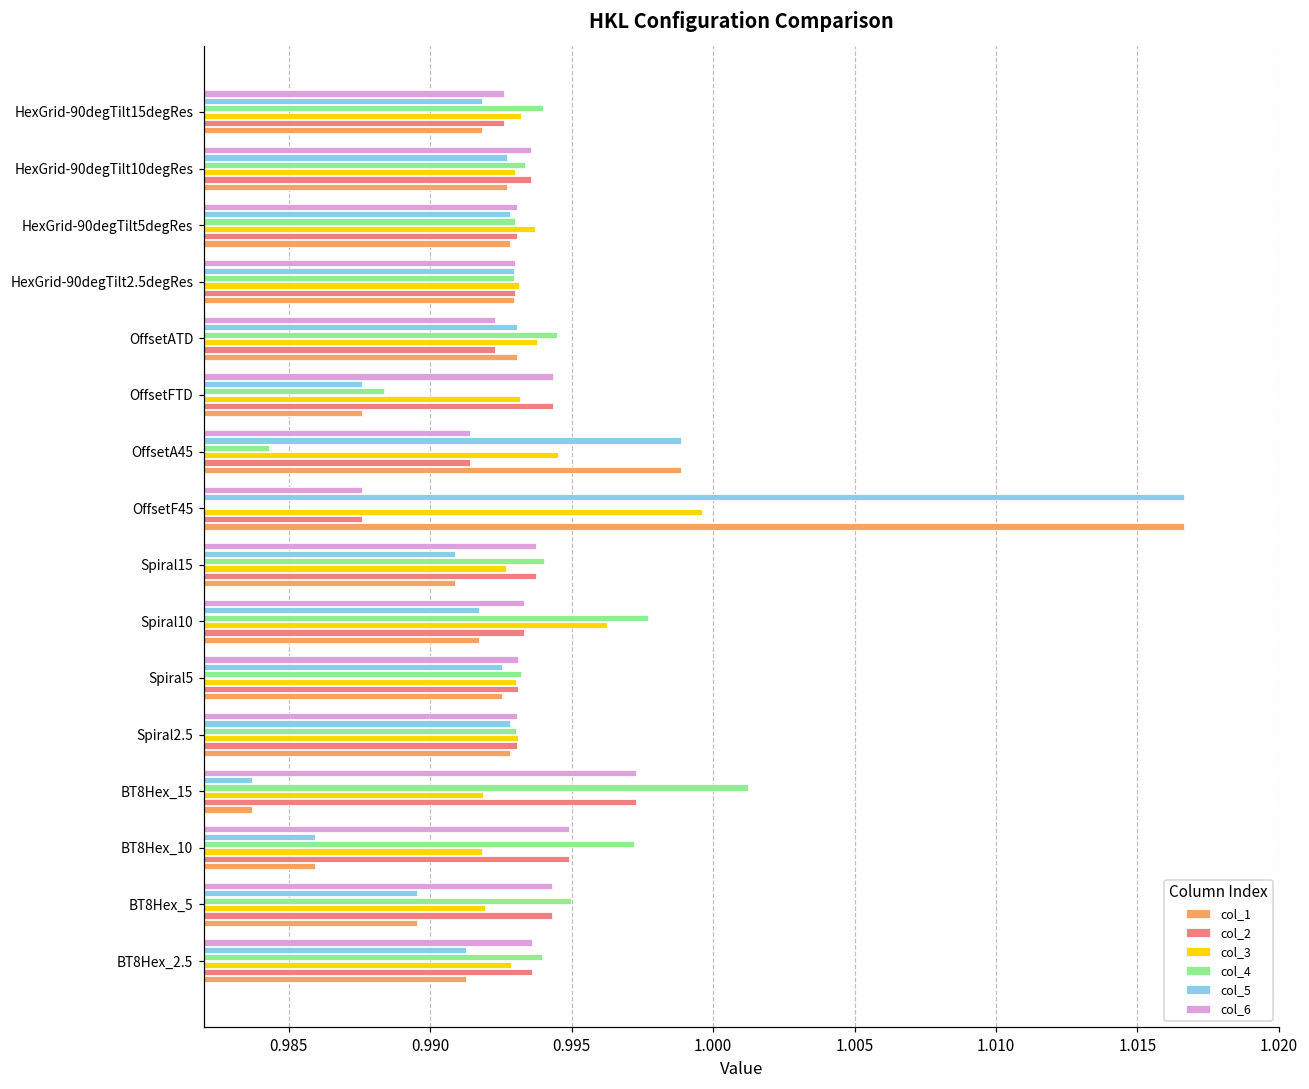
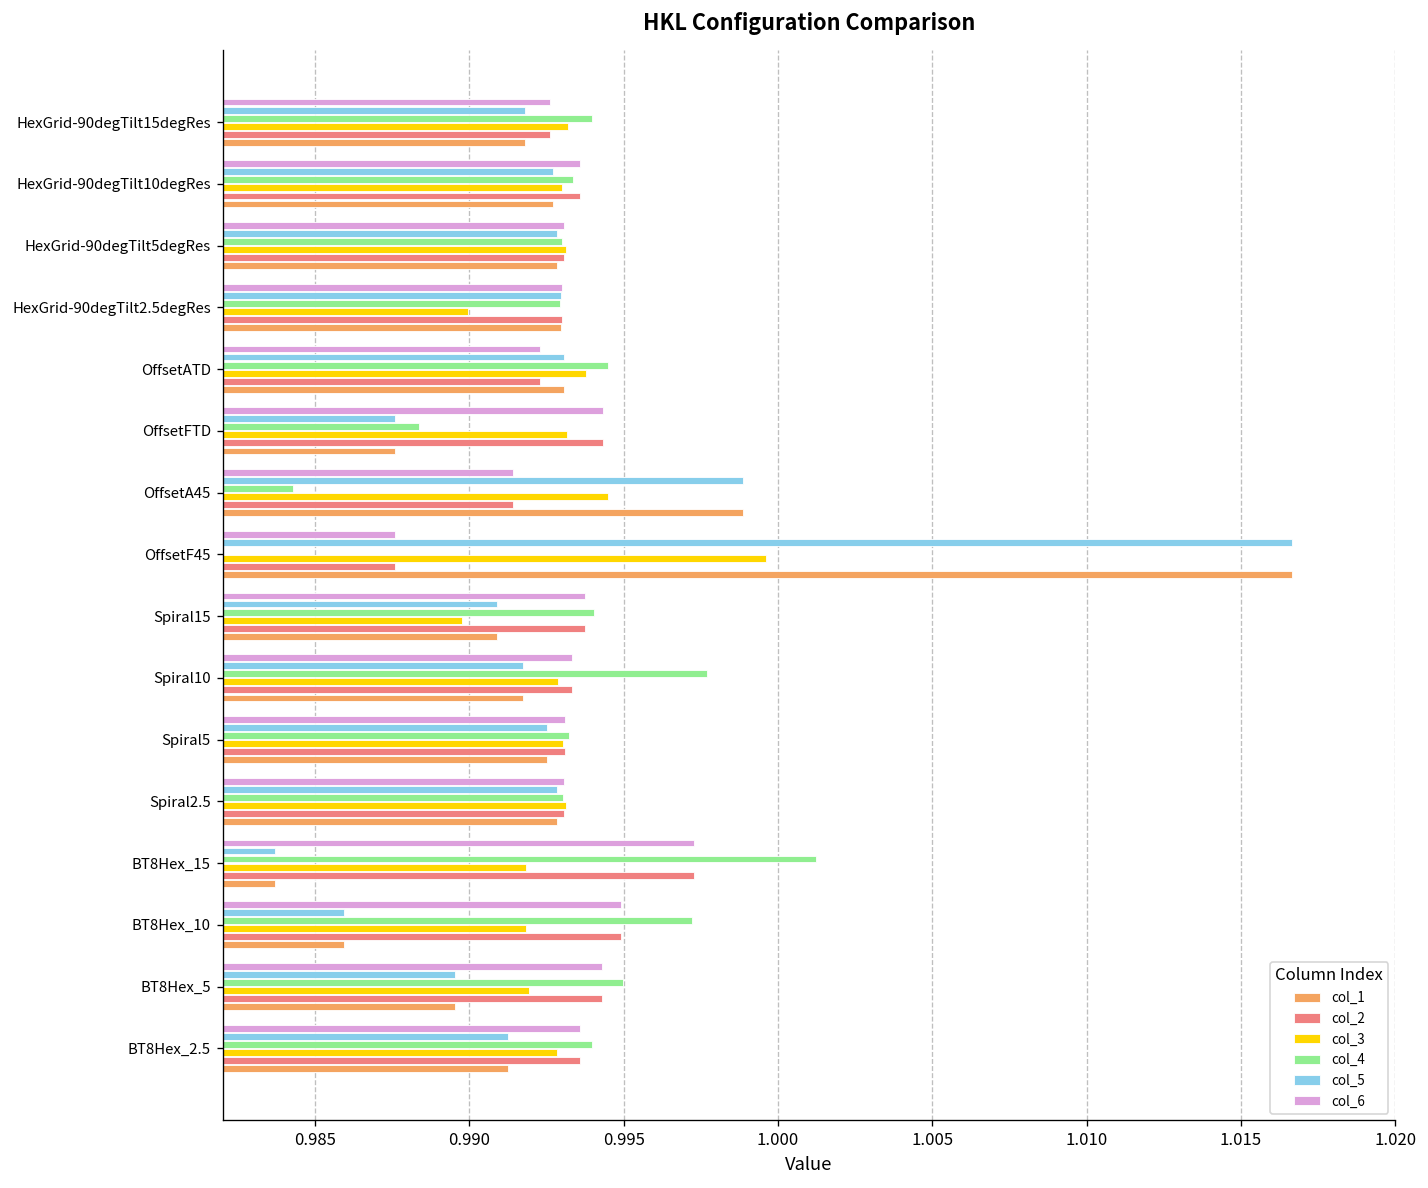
col_3, HexGrid-90degTilt5degRes: 0.9937 -> 0.9931
col_3, HexGrid-90degTilt2.5degRes: 0.9931 -> 0.9900
col_3, Spiral15: 0.9927 -> 0.9898
col_3, Spiral10: 0.9963 -> 0.9929
